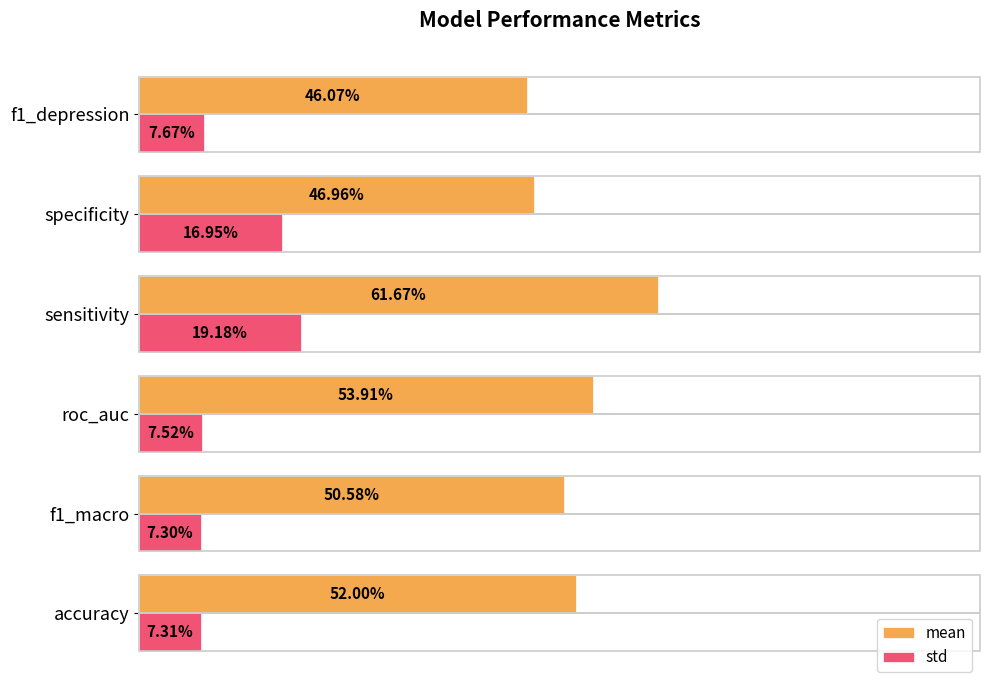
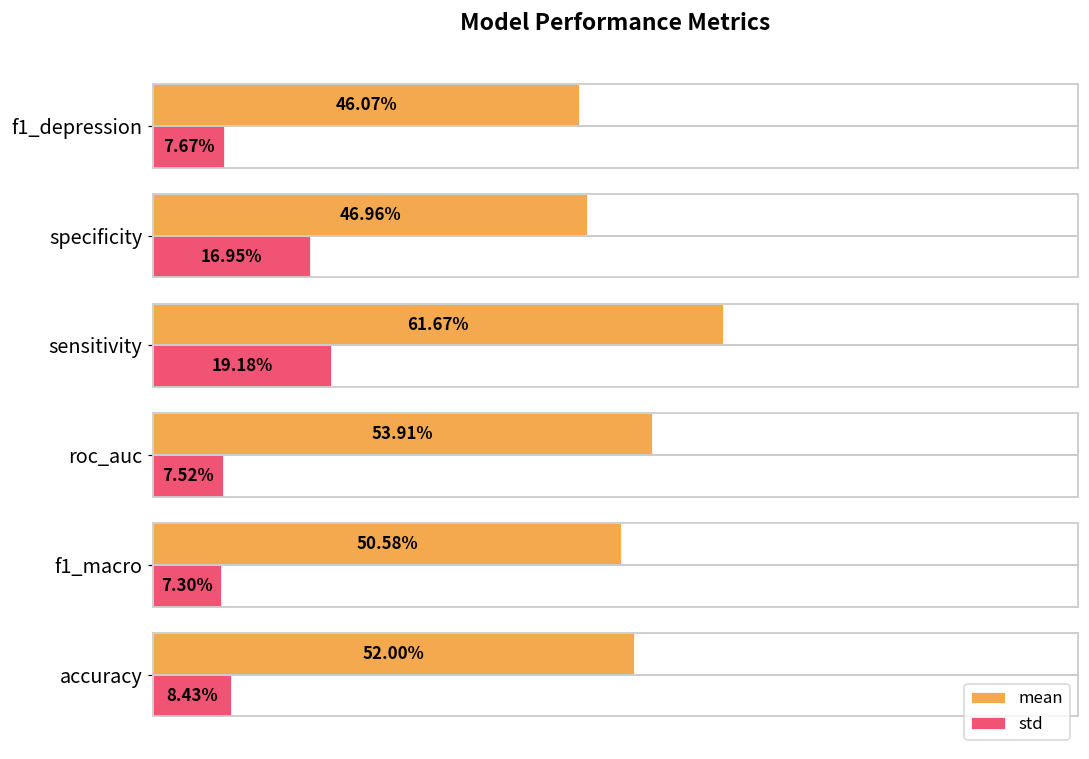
std, accuracy: 7.31% -> 8.43%
